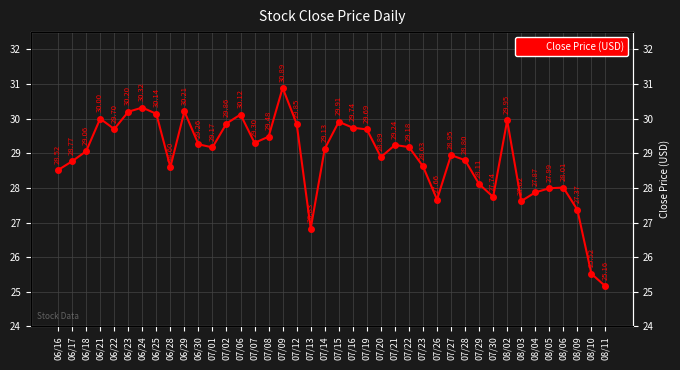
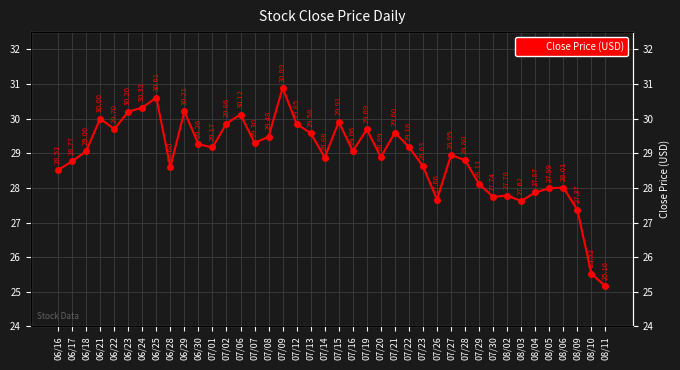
06/25: 30.14 -> 30.61
07/13: 26.83 -> 29.58
07/14: 29.13 -> 28.88
07/16: 29.74 -> 29.06
07/21: 29.24 -> 29.60
08/02: 29.95 -> 27.78
